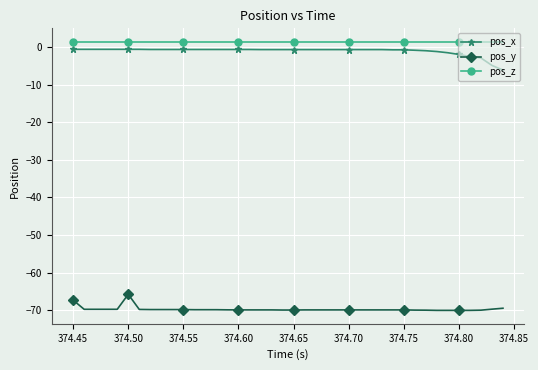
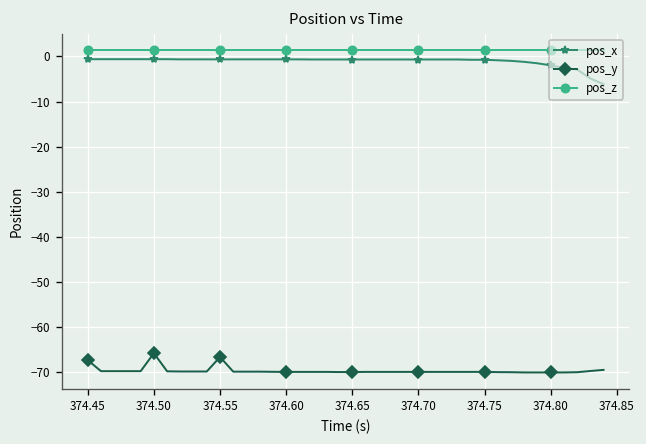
pos_y, 374.55: -70 -> -67
